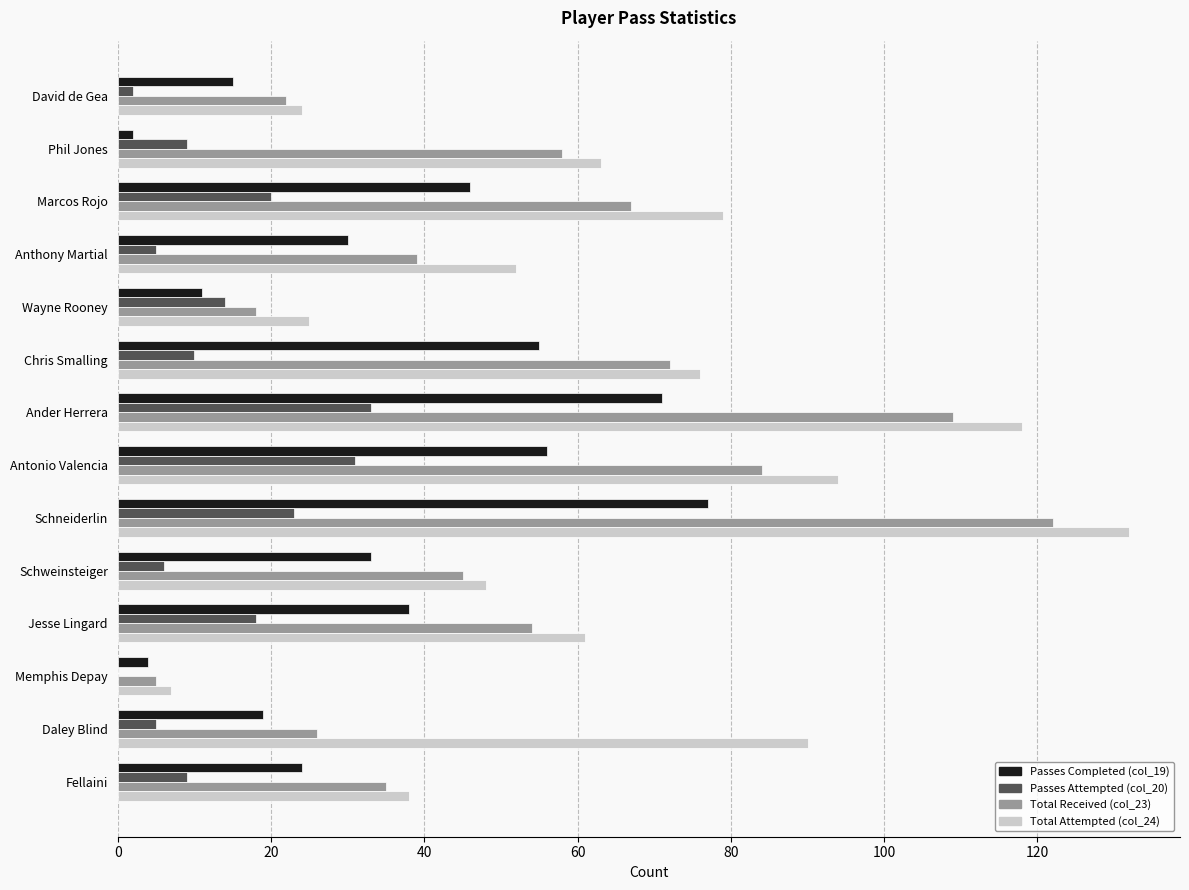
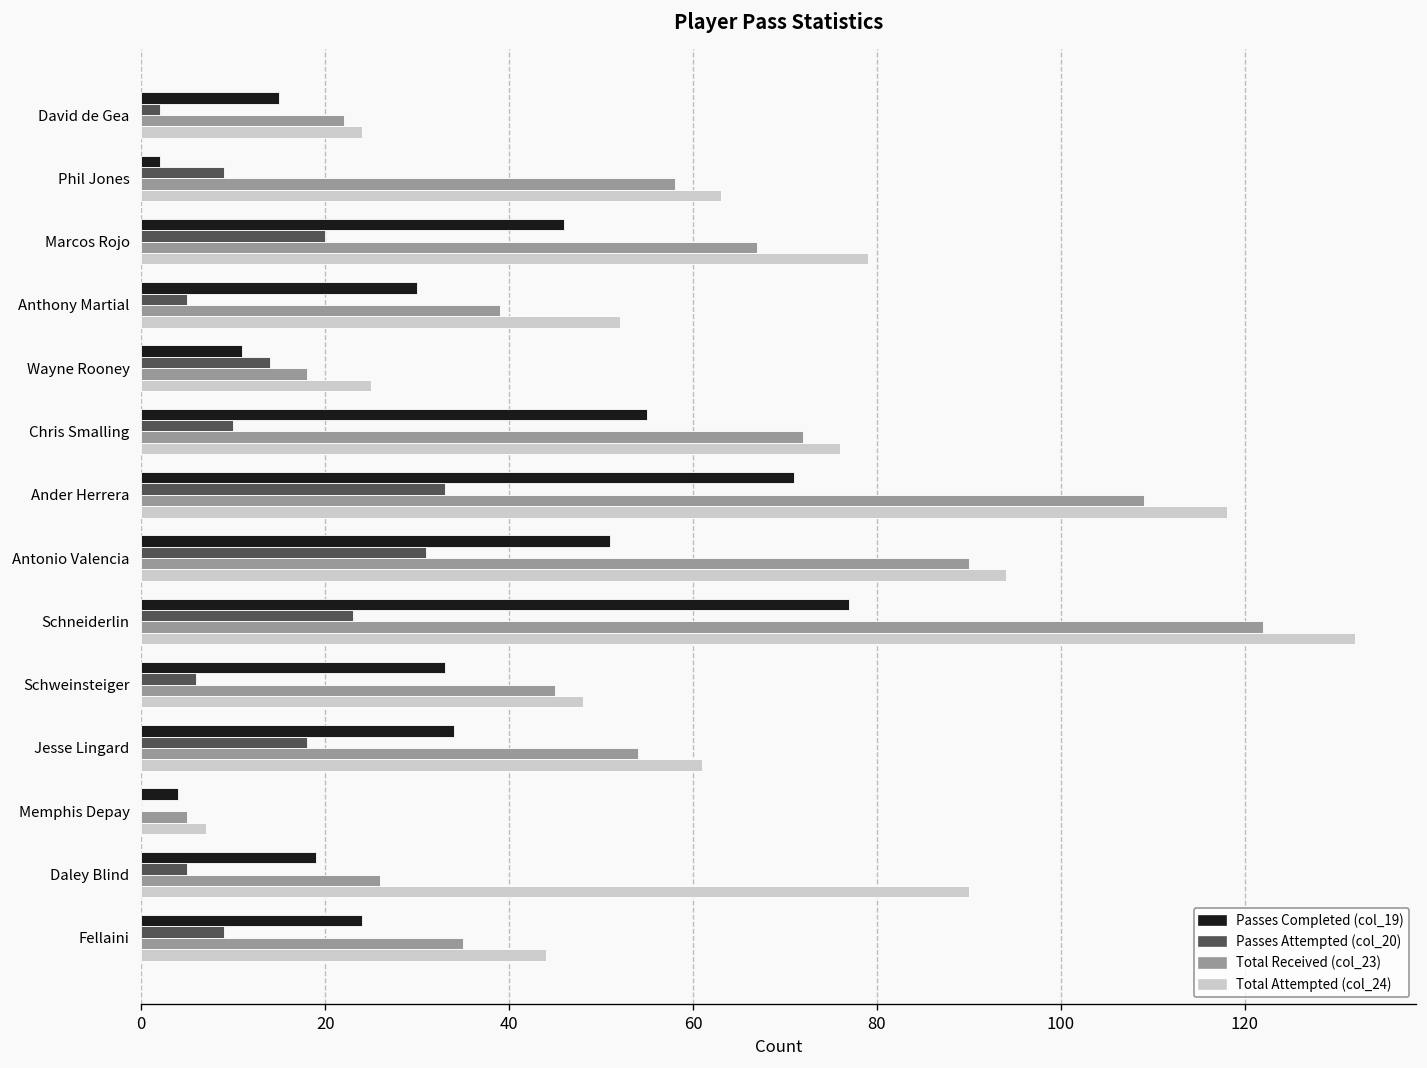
Passes Completed (col_19), Antonio Valencia: 56 -> 51
Total Received (col_23), Antonio Valencia: 84 -> 90
Passes Completed (col_19), Jesse Lingard: 38 -> 34
Total Attempted (col_24), Fellaini: 38 -> 44
